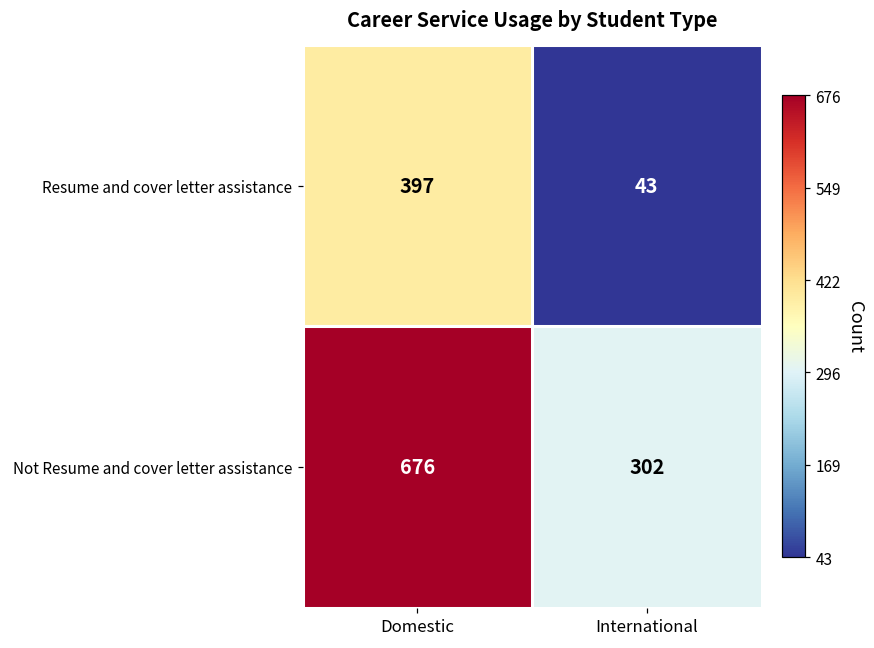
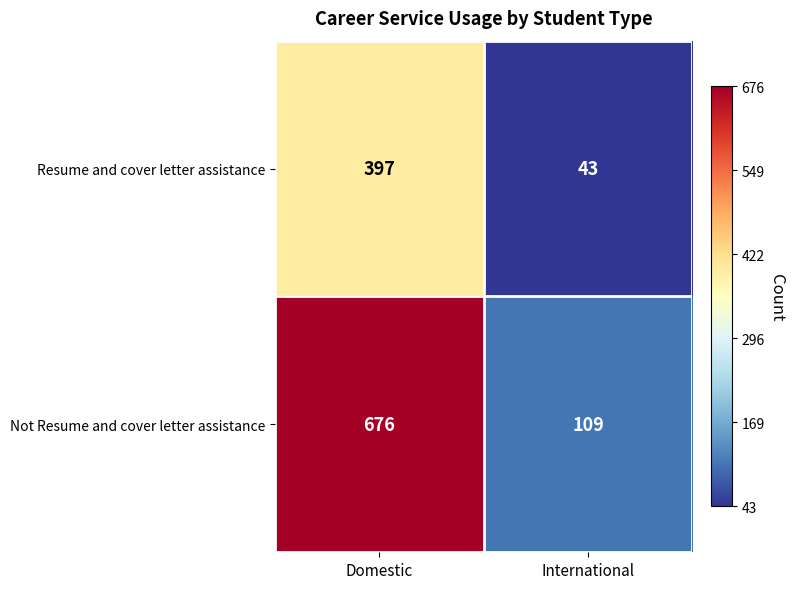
Not Resume and cover letter assistance, International: 302 -> 109
